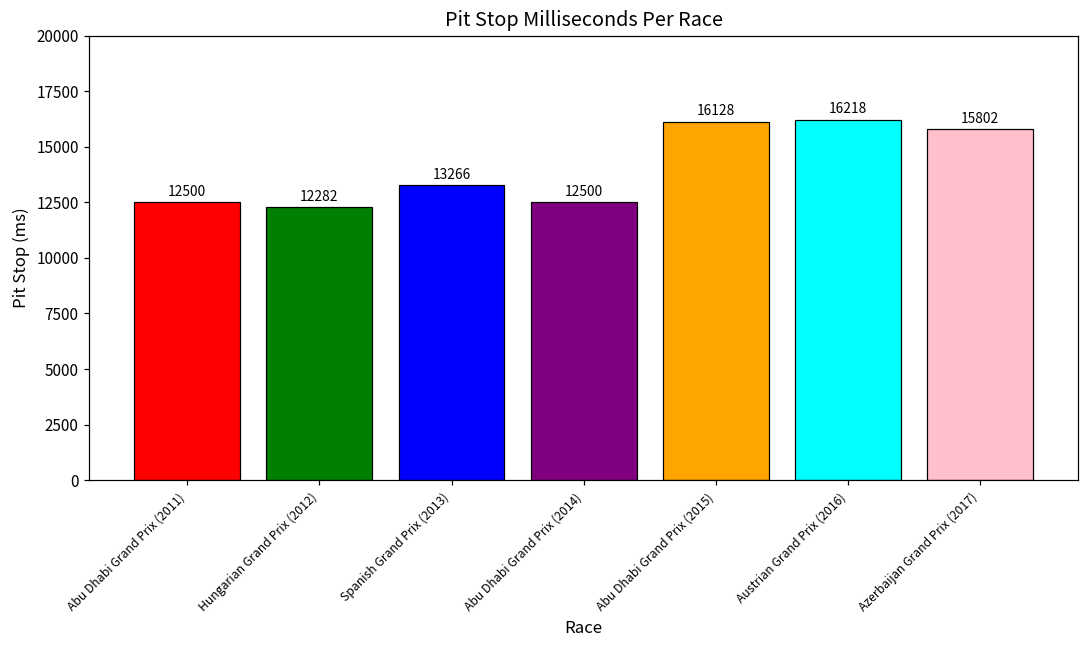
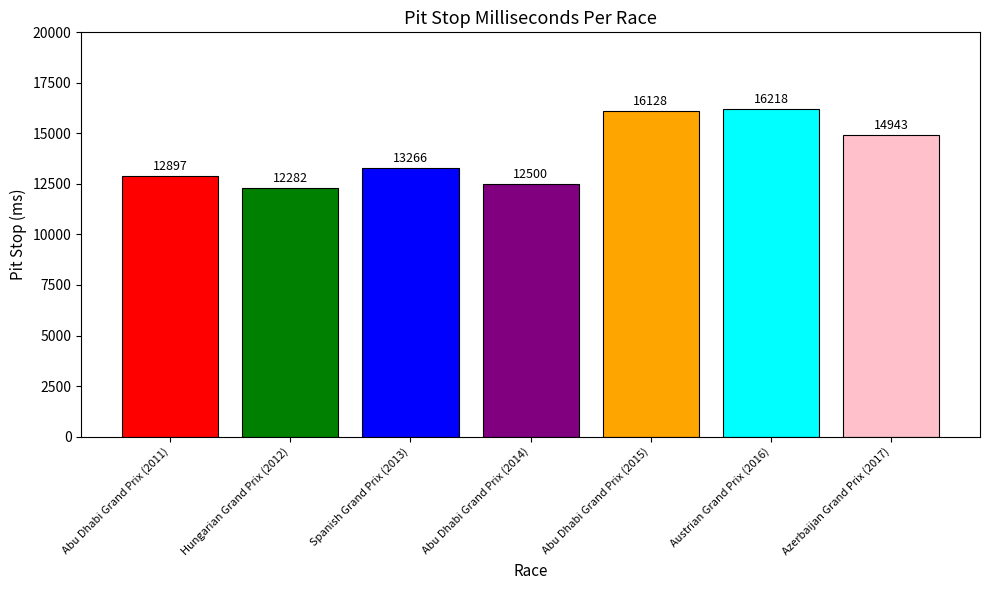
Abu Dhabi Grand Prix (2011): 12500 -> 12897
Azerbaijan Grand Prix (2017): 15802 -> 14943
